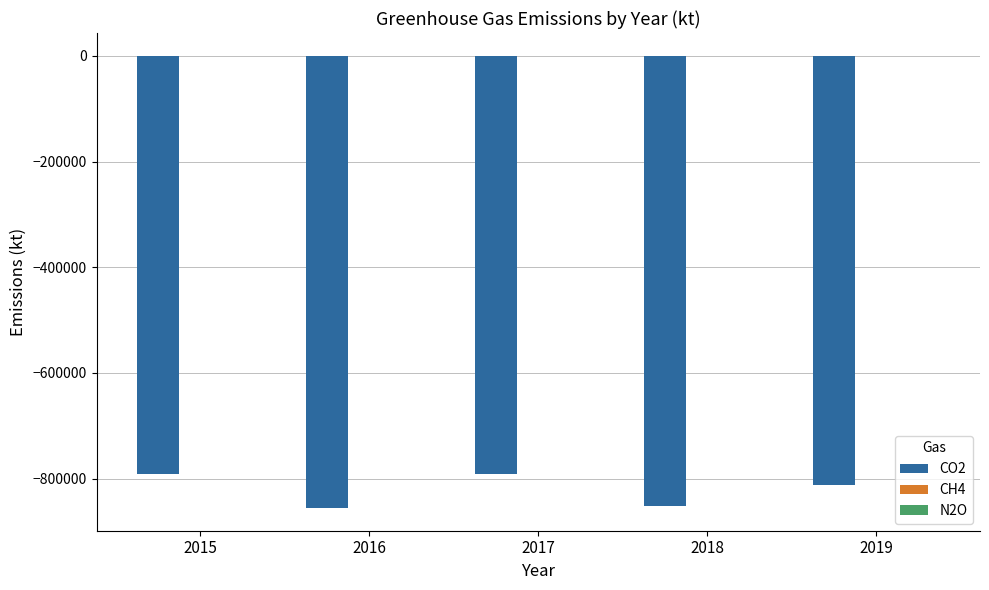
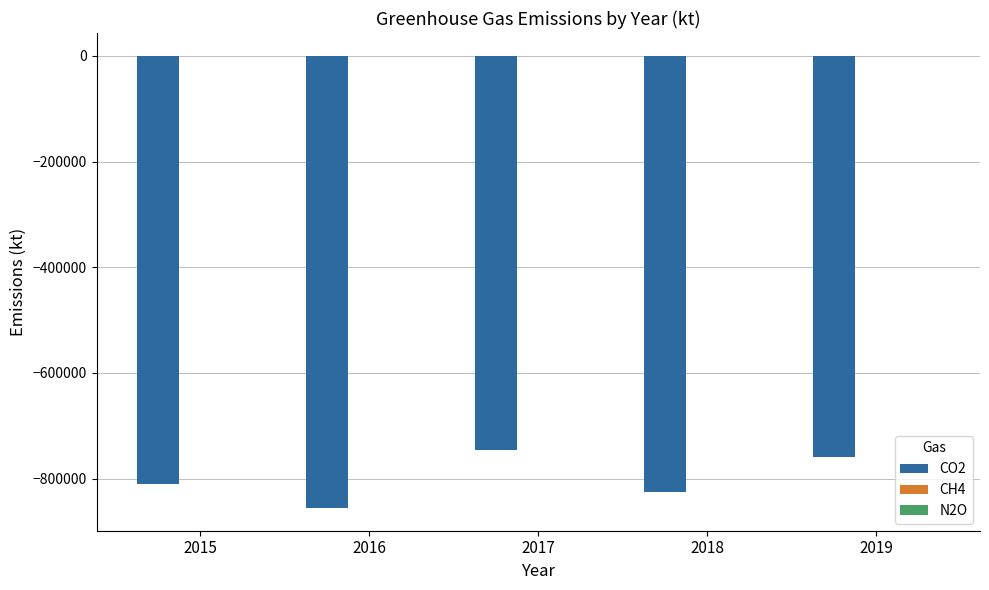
CO2, 2015: -790000 -> -810000
CO2, 2017: -790000 -> -750000
CO2, 2018: -850000 -> -820000
CO2, 2019: -810000 -> -760000
